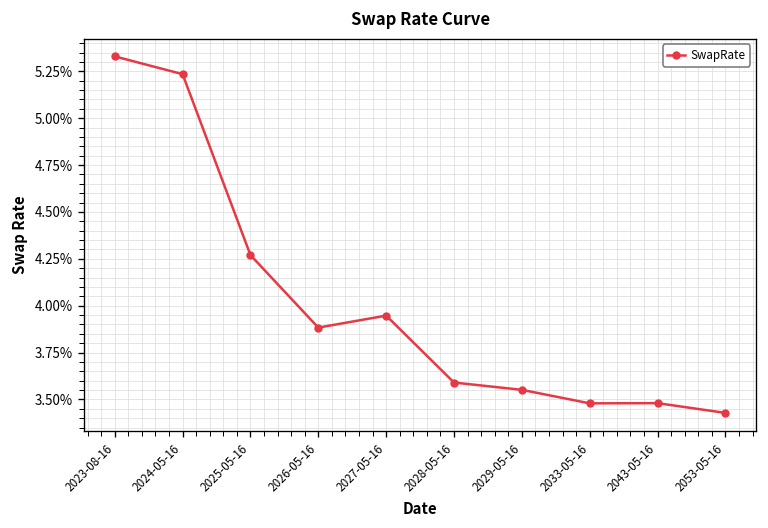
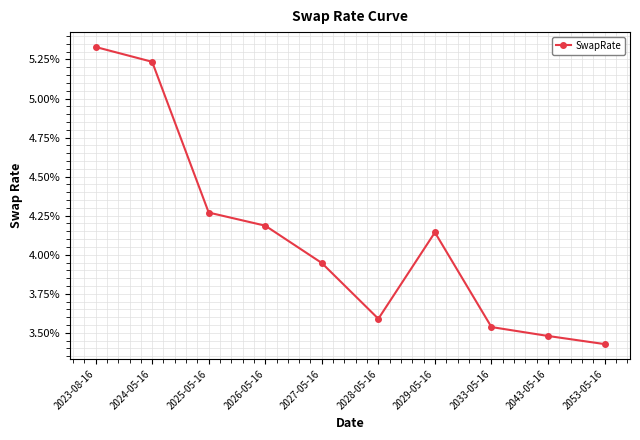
2026-05-16: 3.88% -> 4.19%
2029-05-16: 3.55% -> 4.14%
2033-05-16: 3.48% -> 3.54%
